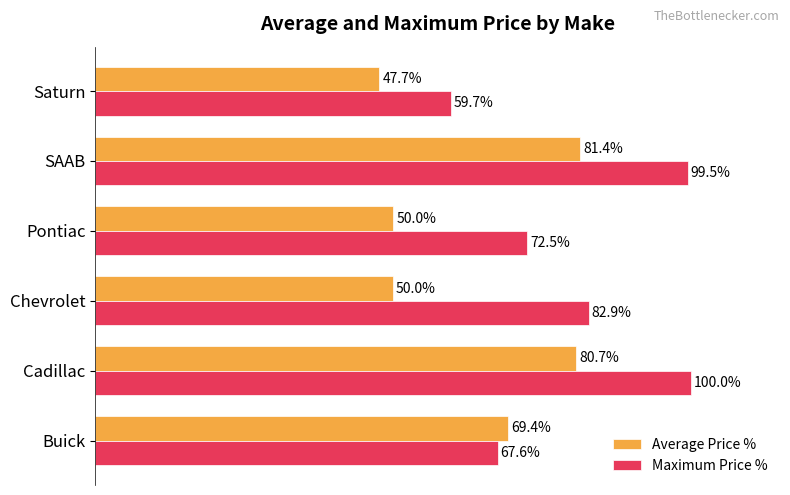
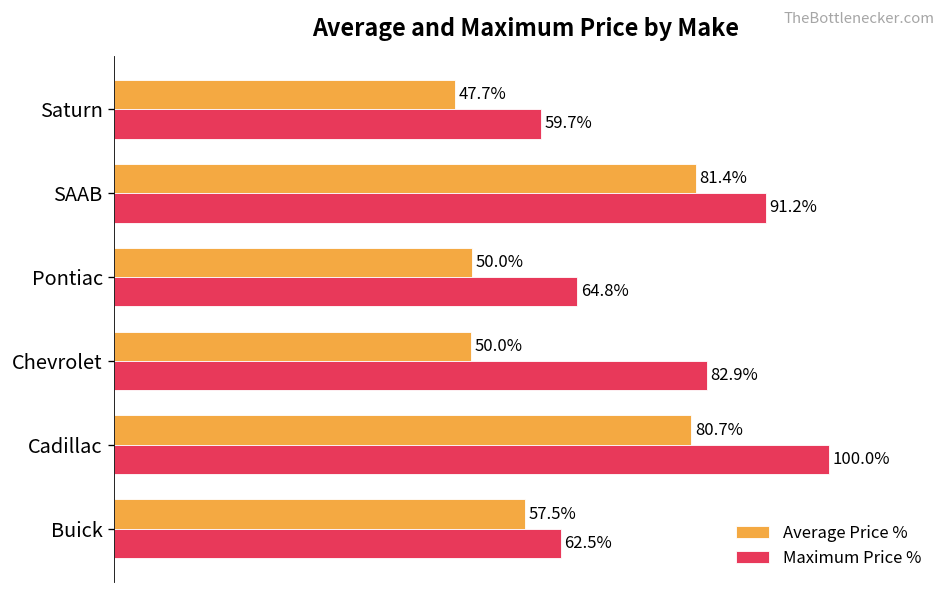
Maximum Price %, SAAB: 99.5% -> 91.2%
Maximum Price %, Pontiac: 72.5% -> 64.8%
Average Price %, Buick: 69.4% -> 57.5%
Maximum Price %, Buick: 67.6% -> 62.5%
